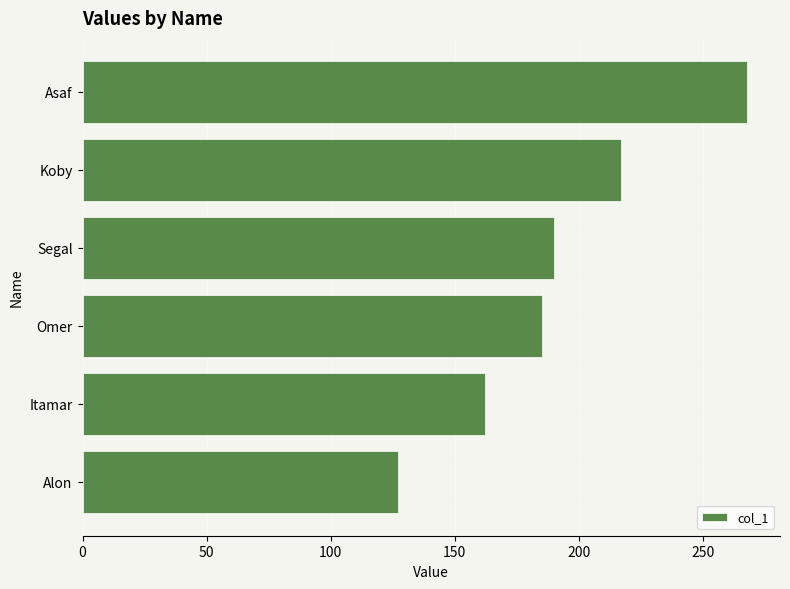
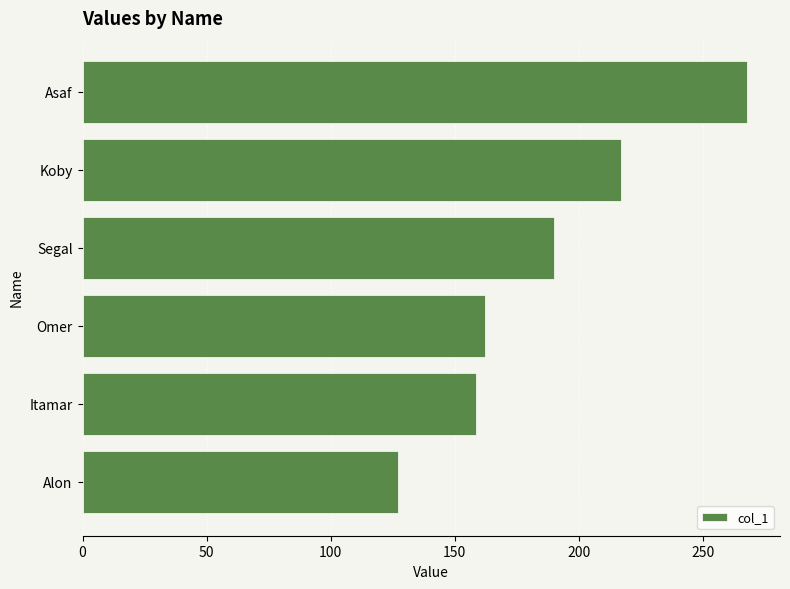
Omer: 185 -> 162
Itamar: 162 -> 159
